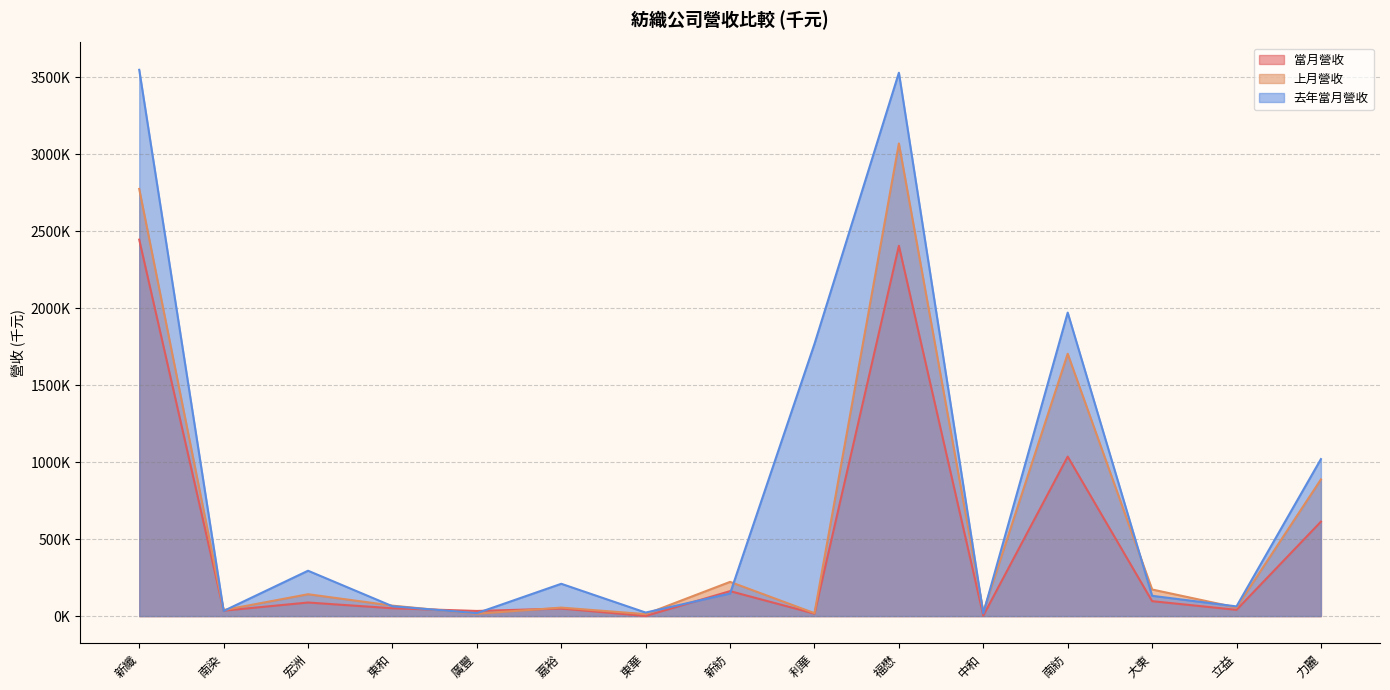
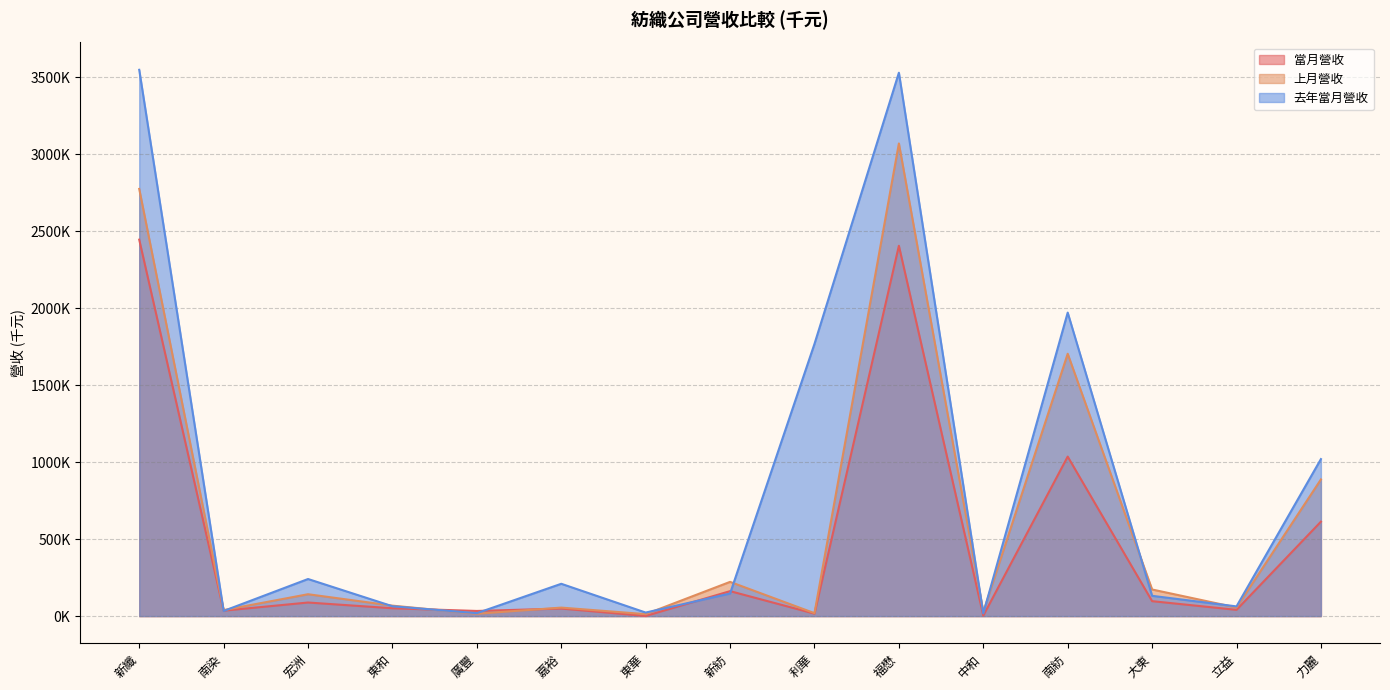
去年當月營收, 宏洲: 290000 -> 240000
